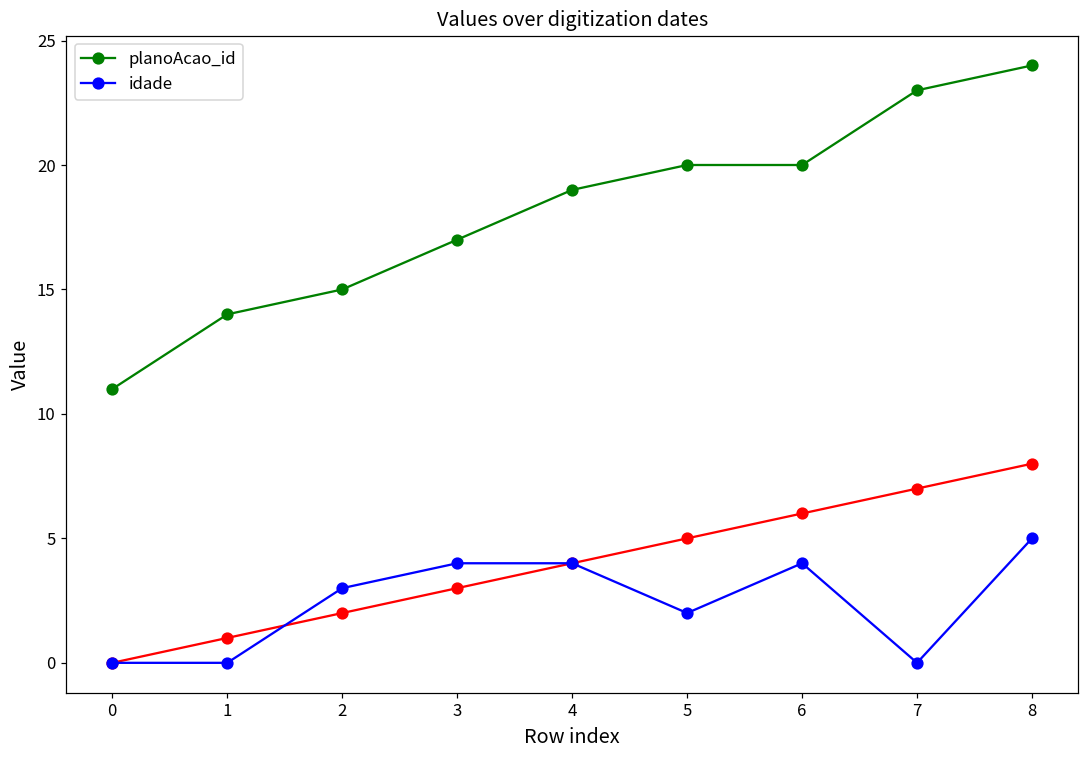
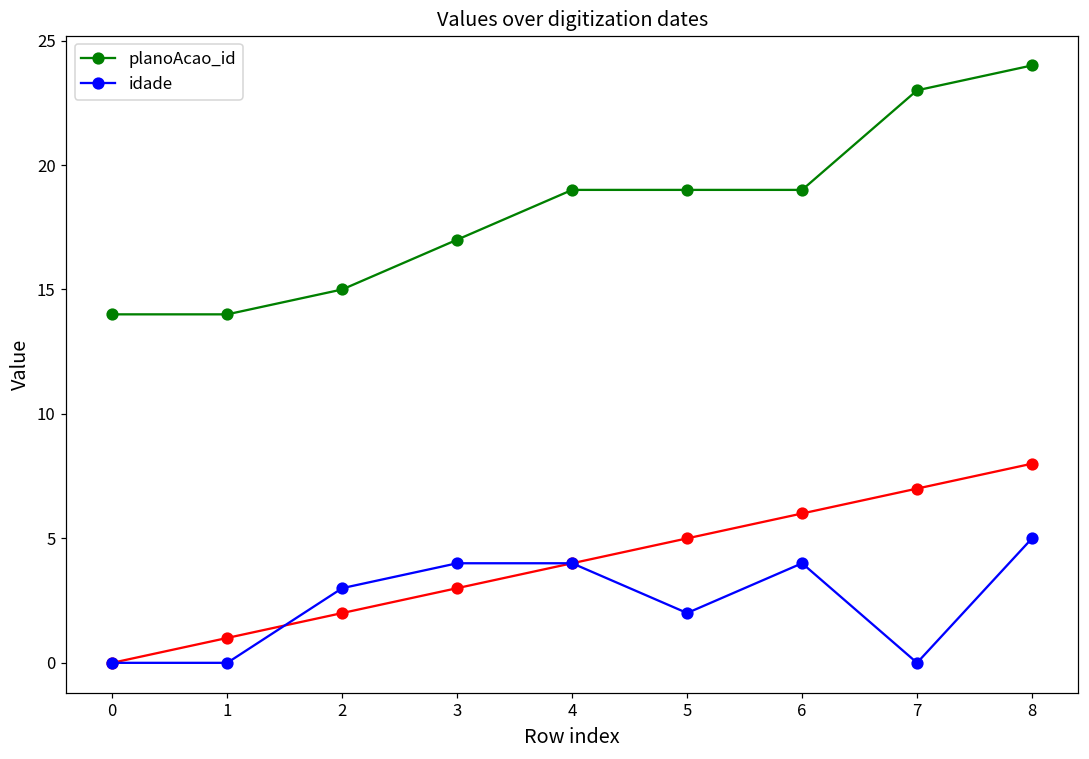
planoAcao_id, 0: 11 -> 14
planoAcao_id, 5: 20 -> 19
planoAcao_id, 6: 20 -> 19
